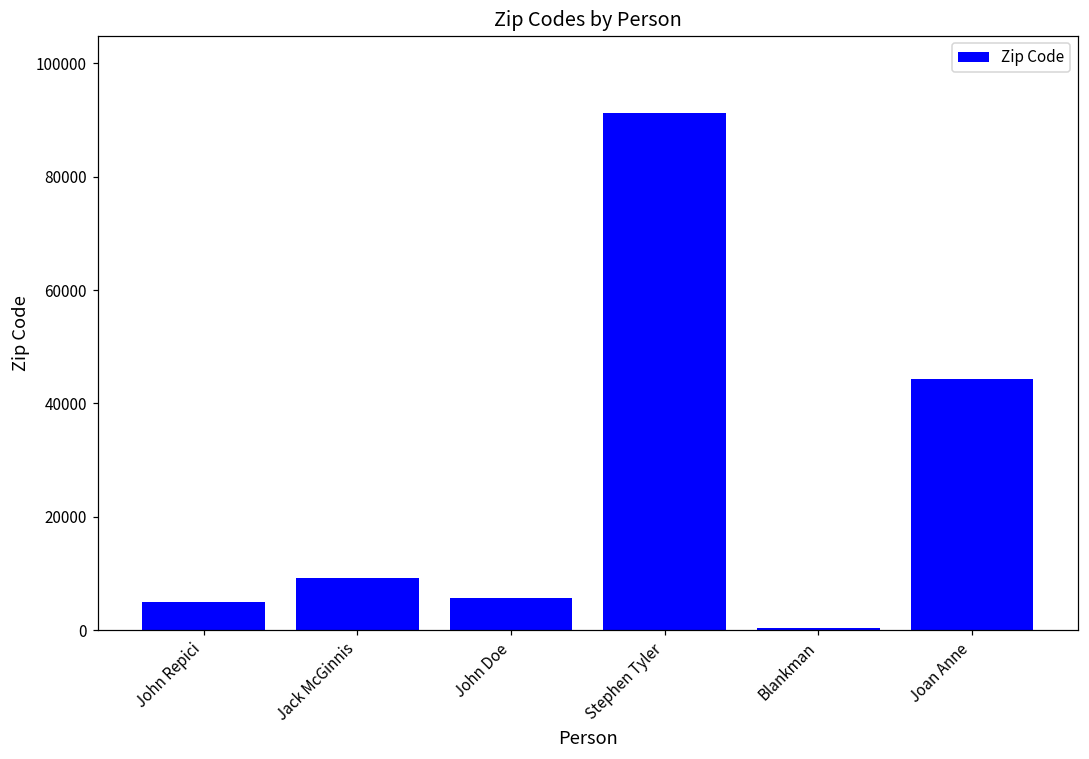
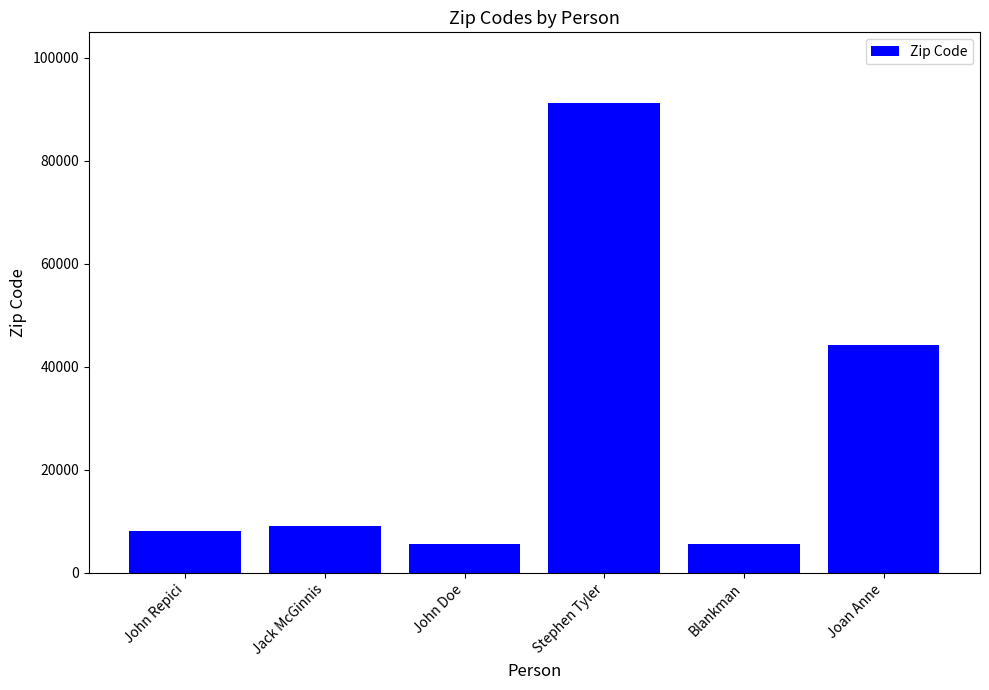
John Repici: 5000 -> 8000
Blankman: 0 -> 6000
